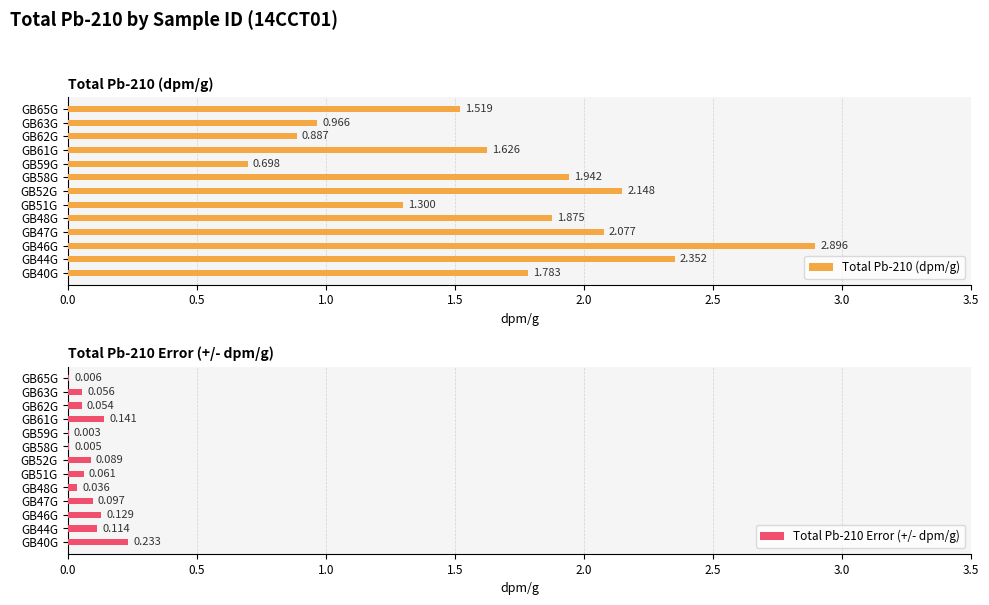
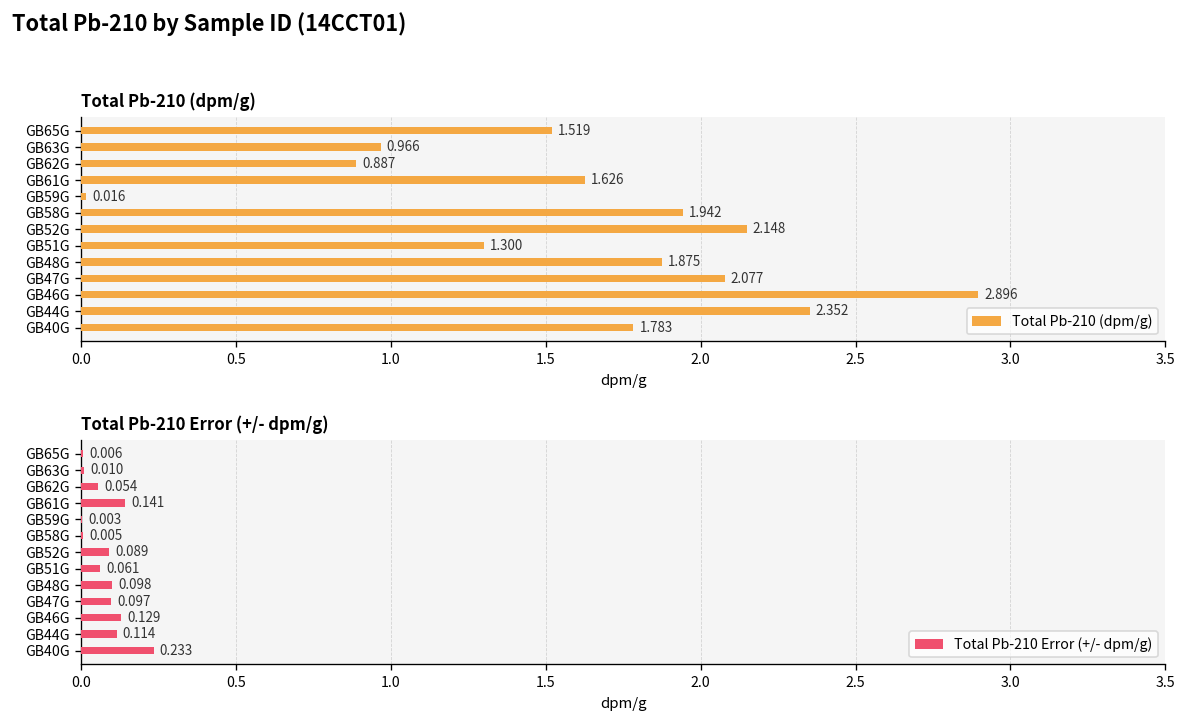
Total Pb-210 (dpm/g), GB59G: 0.698 -> 0.016
Total Pb-210 Error (+/- dpm/g), GB63G: 0.056 -> 0.010
Total Pb-210 Error (+/- dpm/g), GB48G: 0.036 -> 0.098
